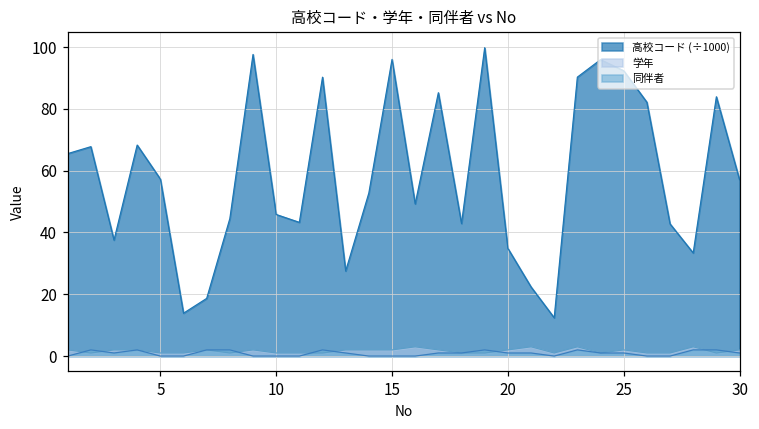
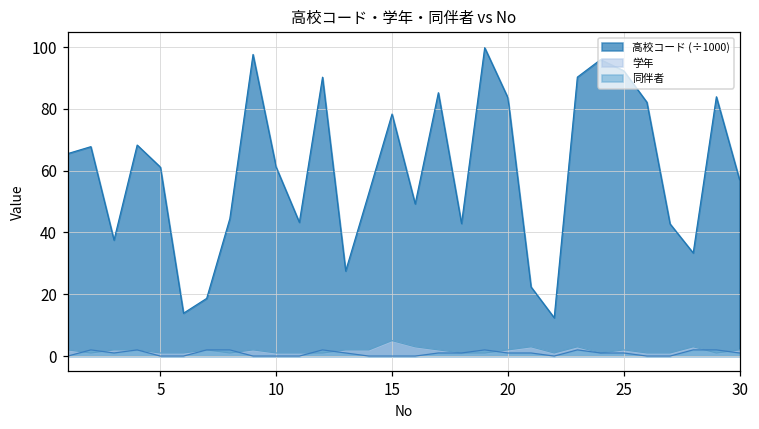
高校コード (÷1000), 5: 57 -> 61
高校コード (÷1000), 10: 46 -> 61
高校コード (÷1000), 15: 96 -> 78
学年, 15: 2 -> 5
高校コード (÷1000), 20: 35 -> 84
